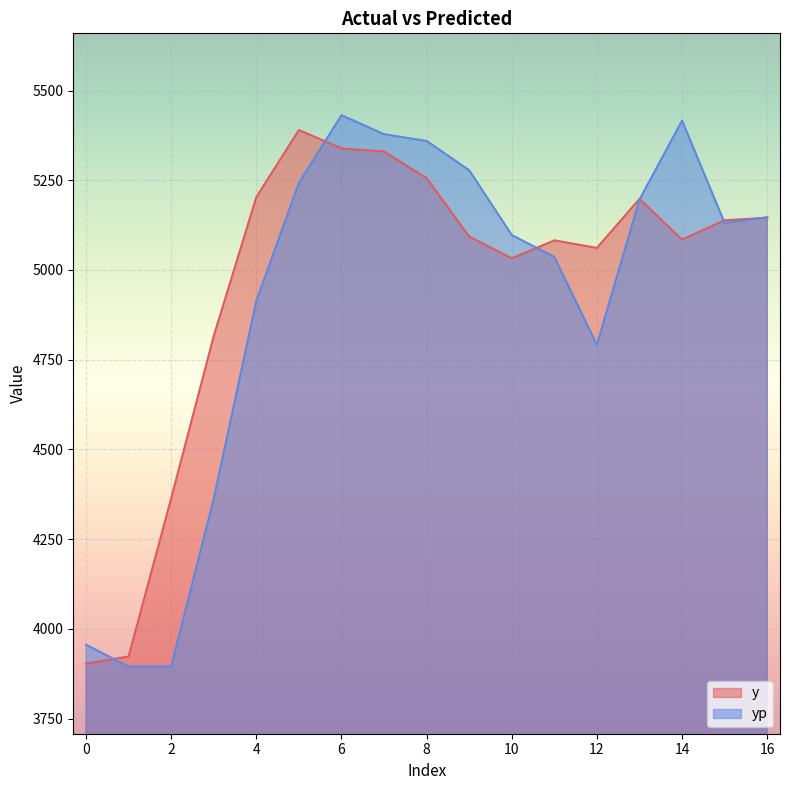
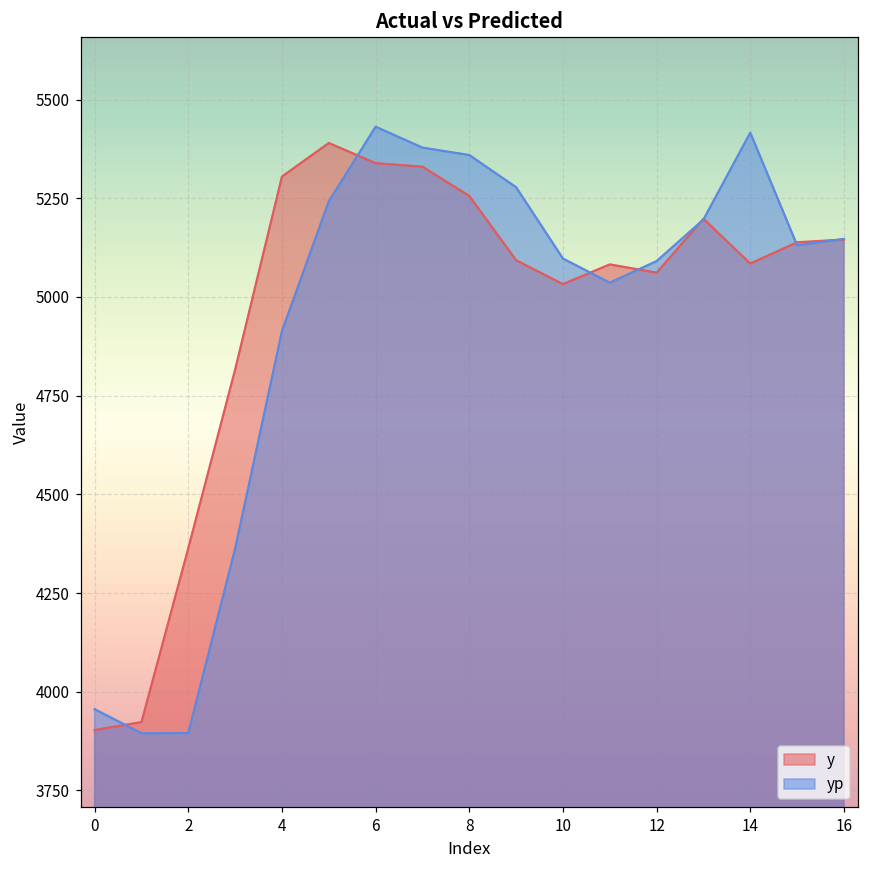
y, 4: 5200 -> 5310
yp, 12: 4790 -> 5090
